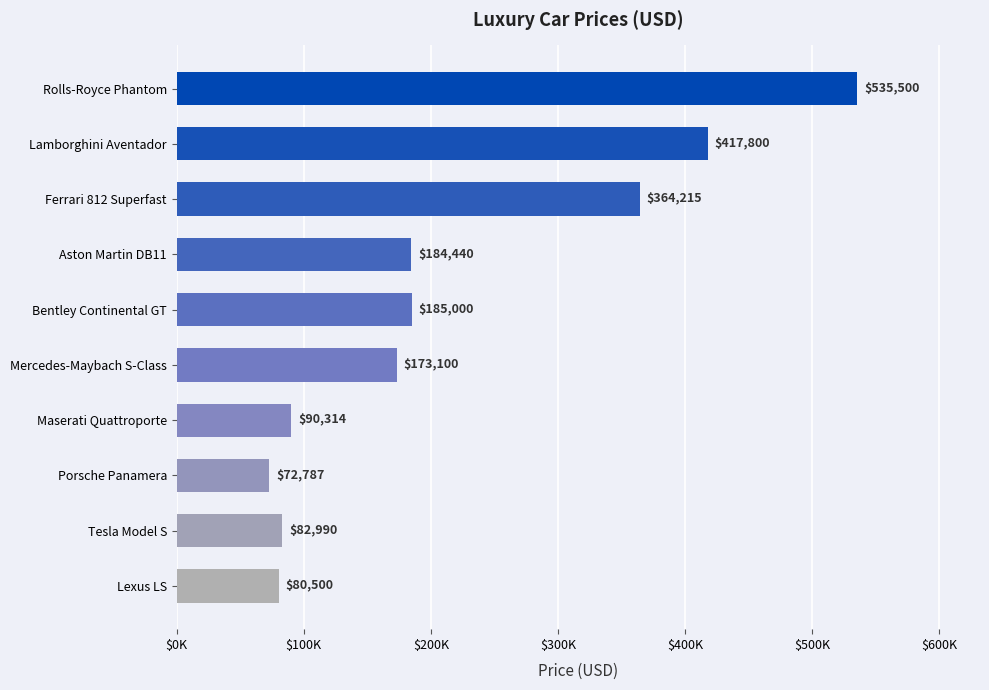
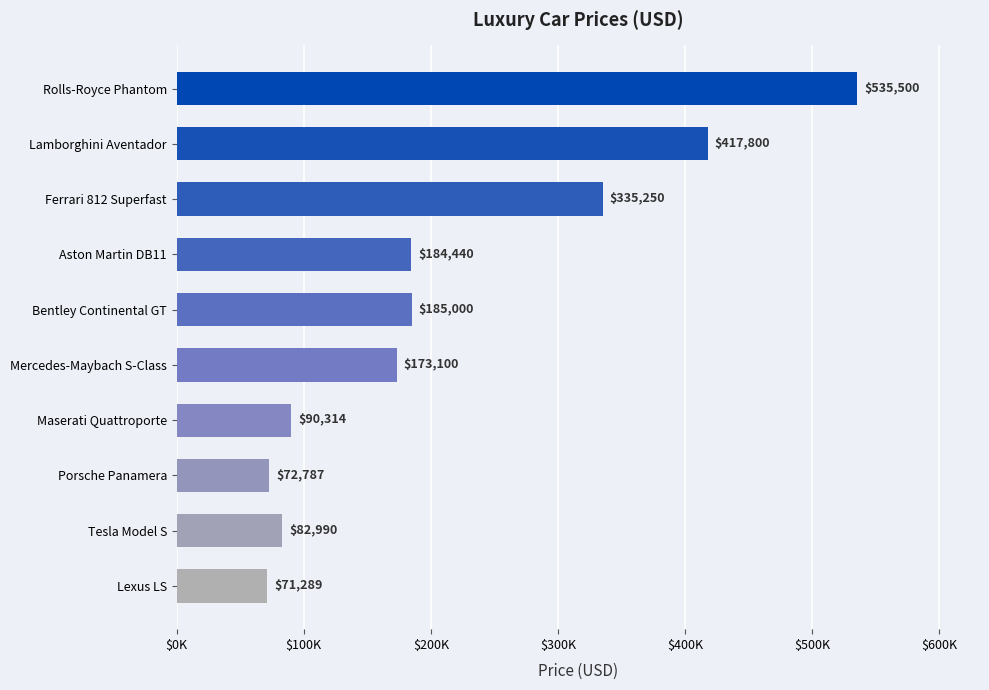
Ferrari 812 Superfast: $364,215 -> $335,250
Lexus LS: $80,500 -> $71,289
